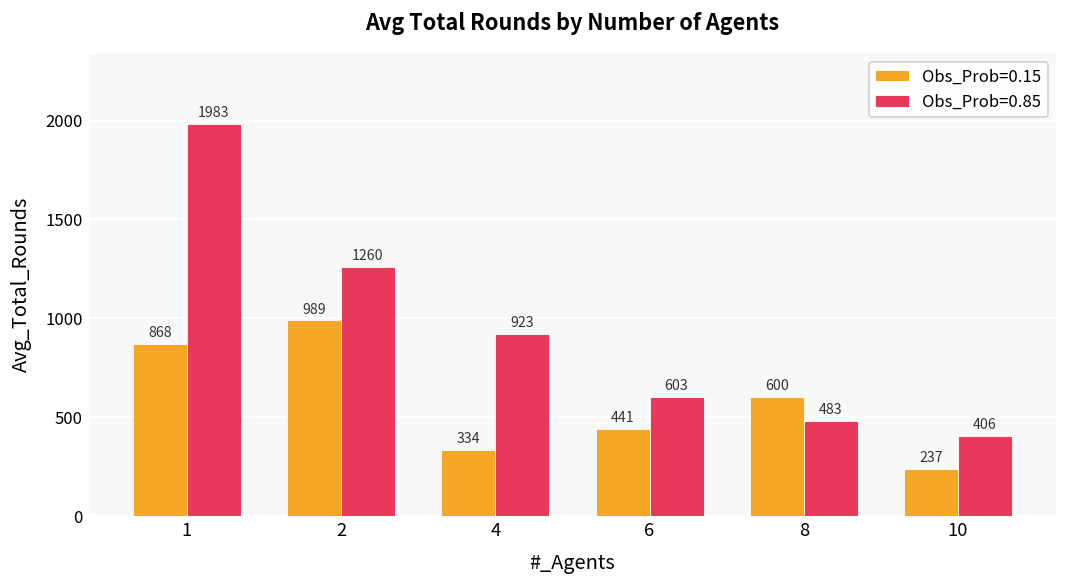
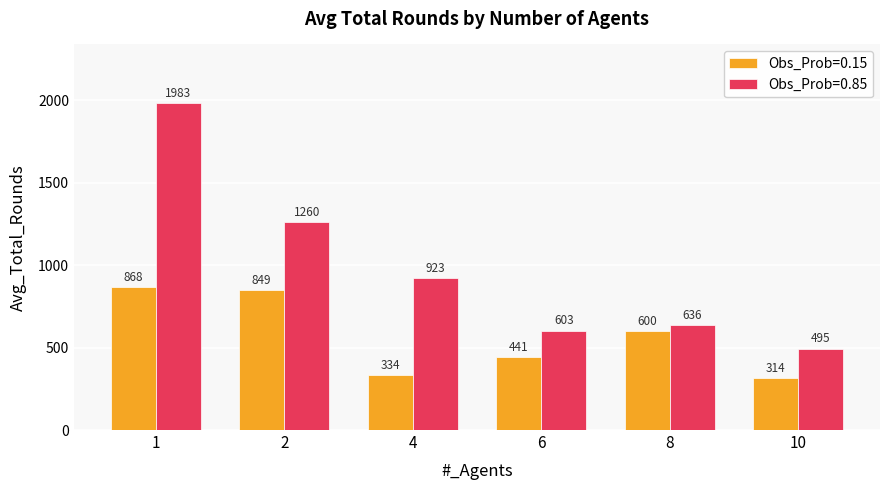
Obs_Prob=0.15, 2: 989 -> 849
Obs_Prob=0.85, 8: 483 -> 636
Obs_Prob=0.15, 10: 237 -> 314
Obs_Prob=0.85, 10: 406 -> 495
